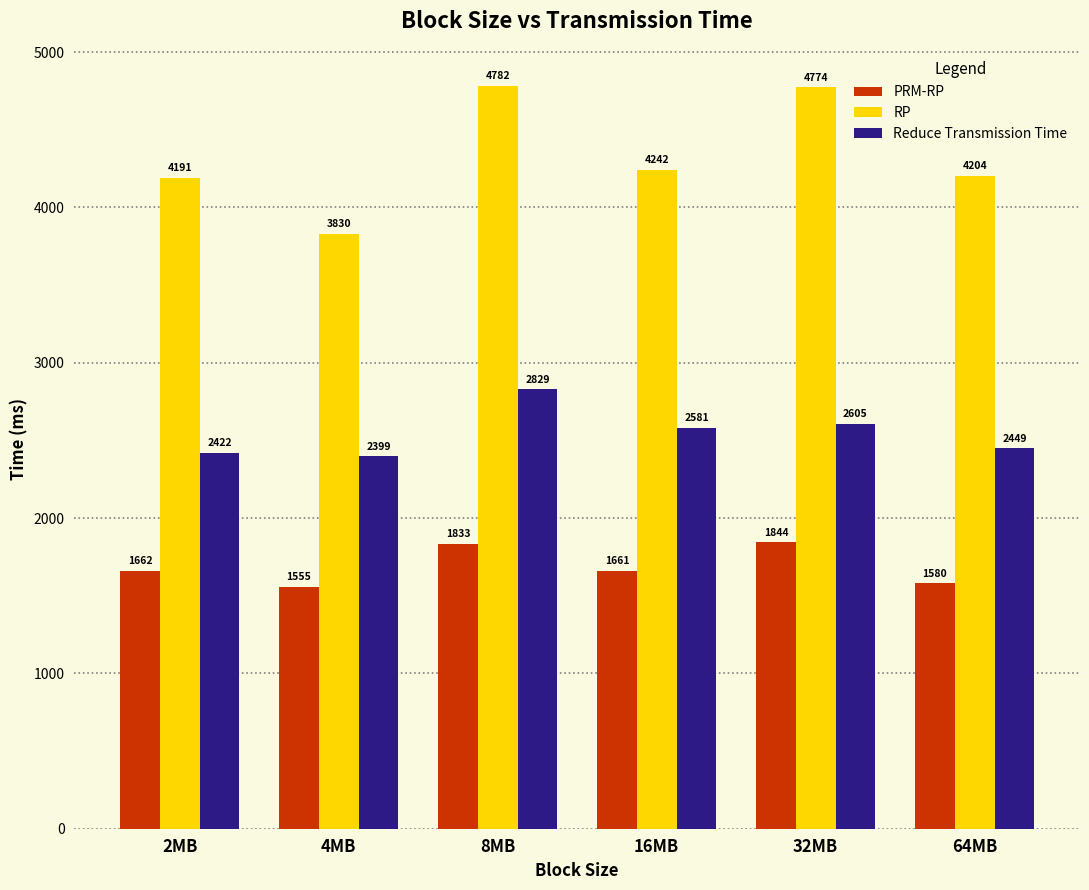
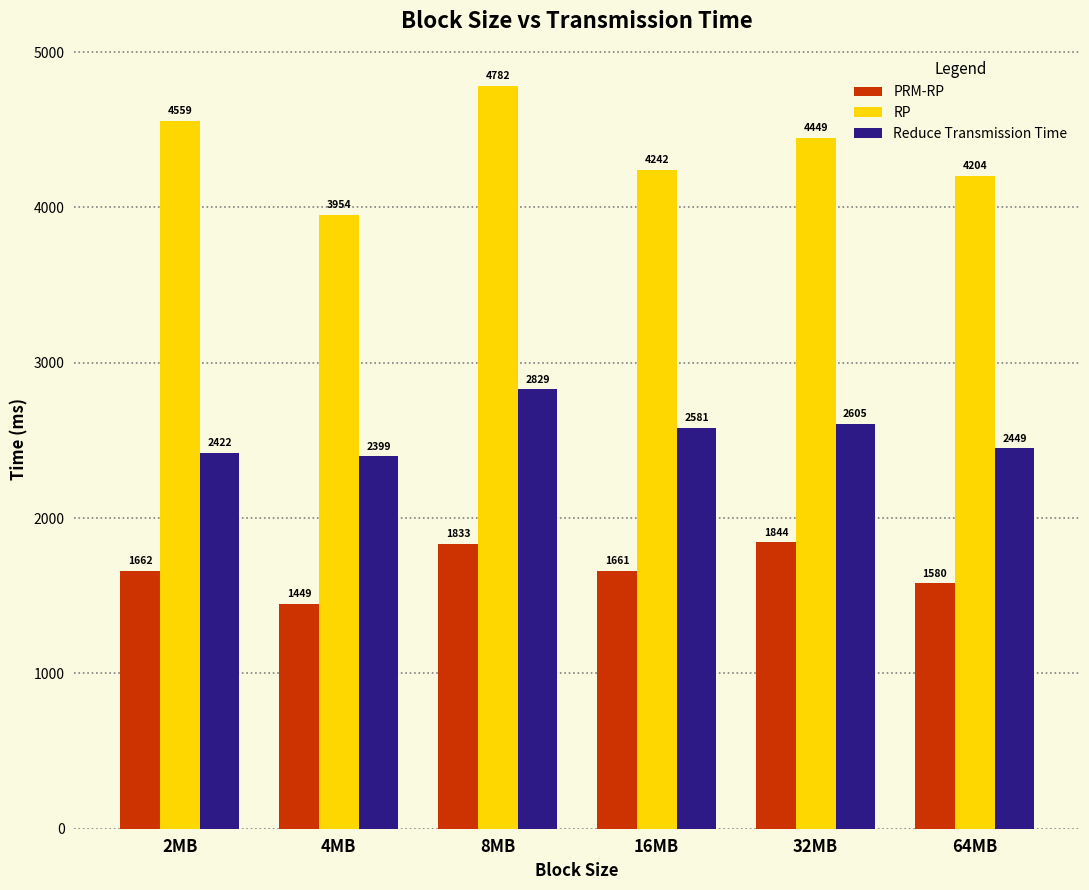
RP, 2MB: 4191 -> 4559
PRM-RP, 4MB: 1555 -> 1449
RP, 4MB: 3830 -> 3954
RP, 32MB: 4774 -> 4449
